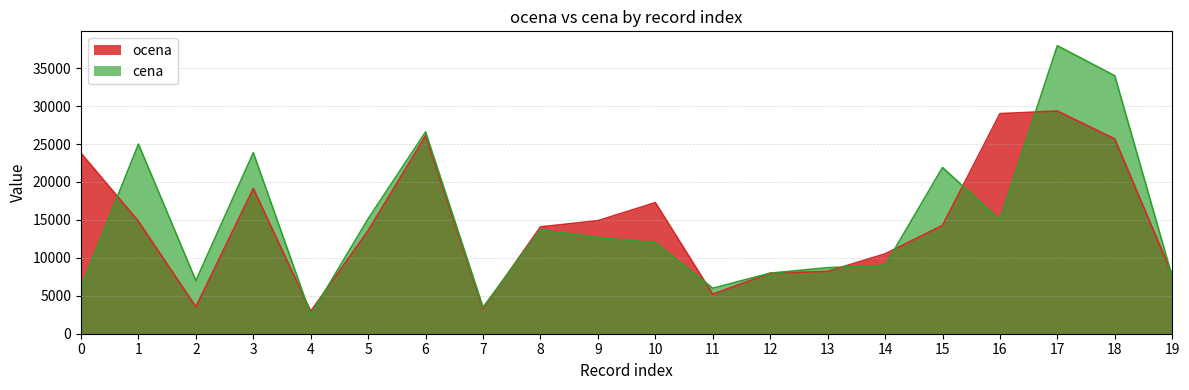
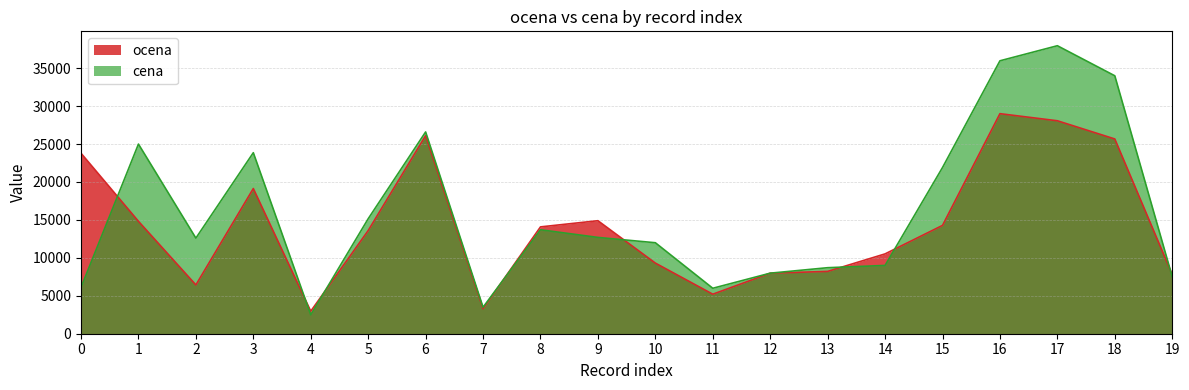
ocena, 2: 4000 -> 6000
cena, 2: 7000 -> 13000
ocena, 10: 17000 -> 9000
cena, 16: 15000 -> 36000
ocena, 17: 29000 -> 28000
